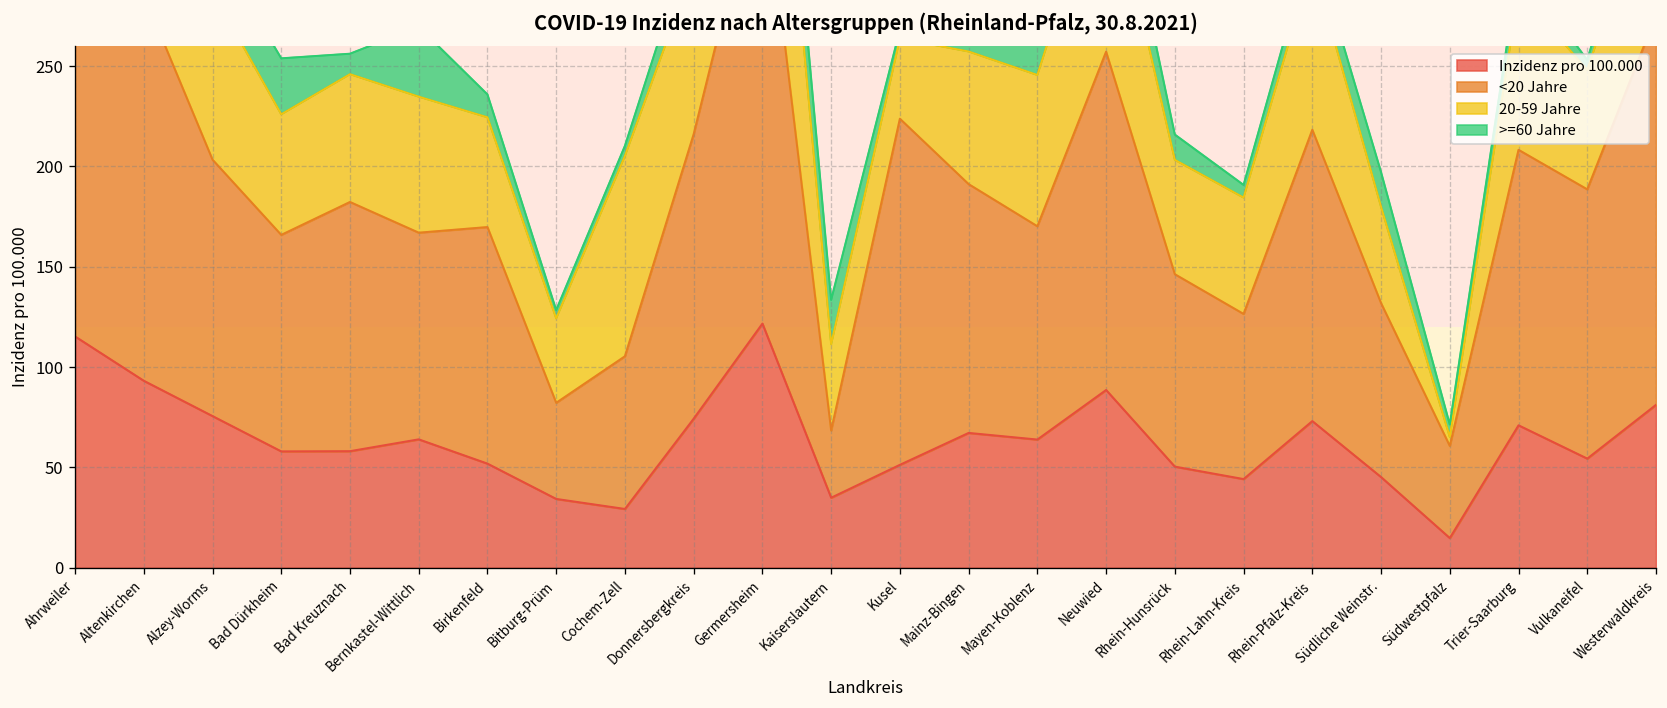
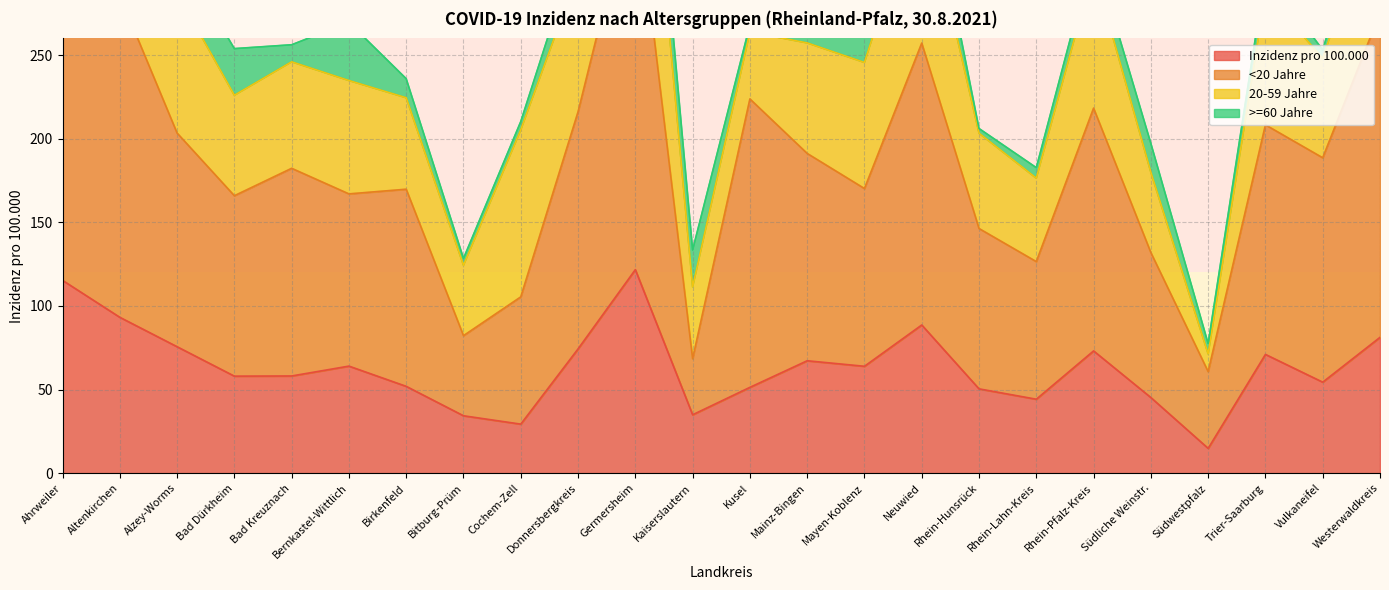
>=60 Jahre, Rhein-Hunsrück: 13 -> 3
20-59 Jahre, Rhein-Lahn-Kreis: 58 -> 50
20-59 Jahre, Südwestpfalz: 5 -> 11
